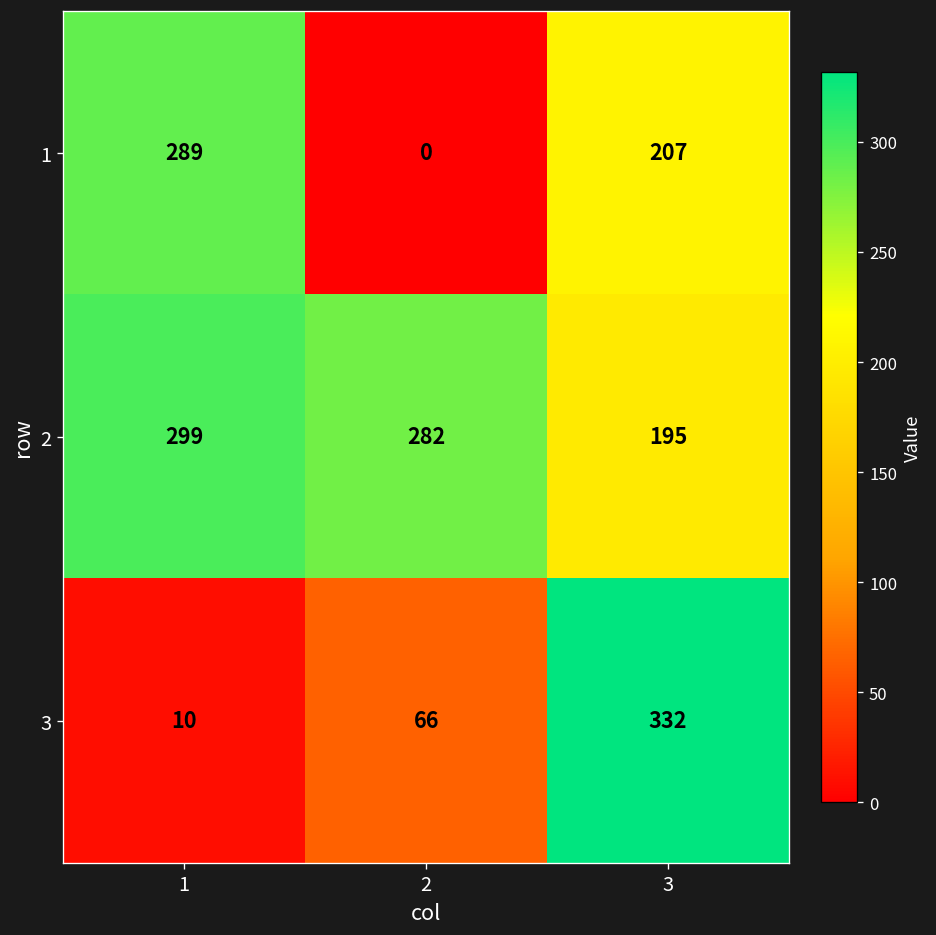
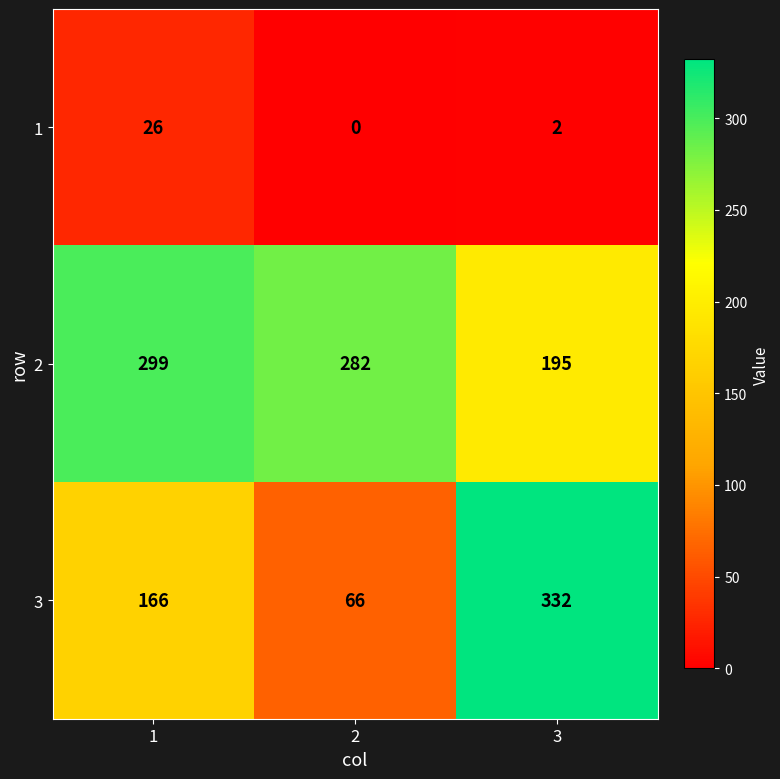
1, 1: 289 -> 26
1, 3: 207 -> 2
3, 1: 10 -> 166
